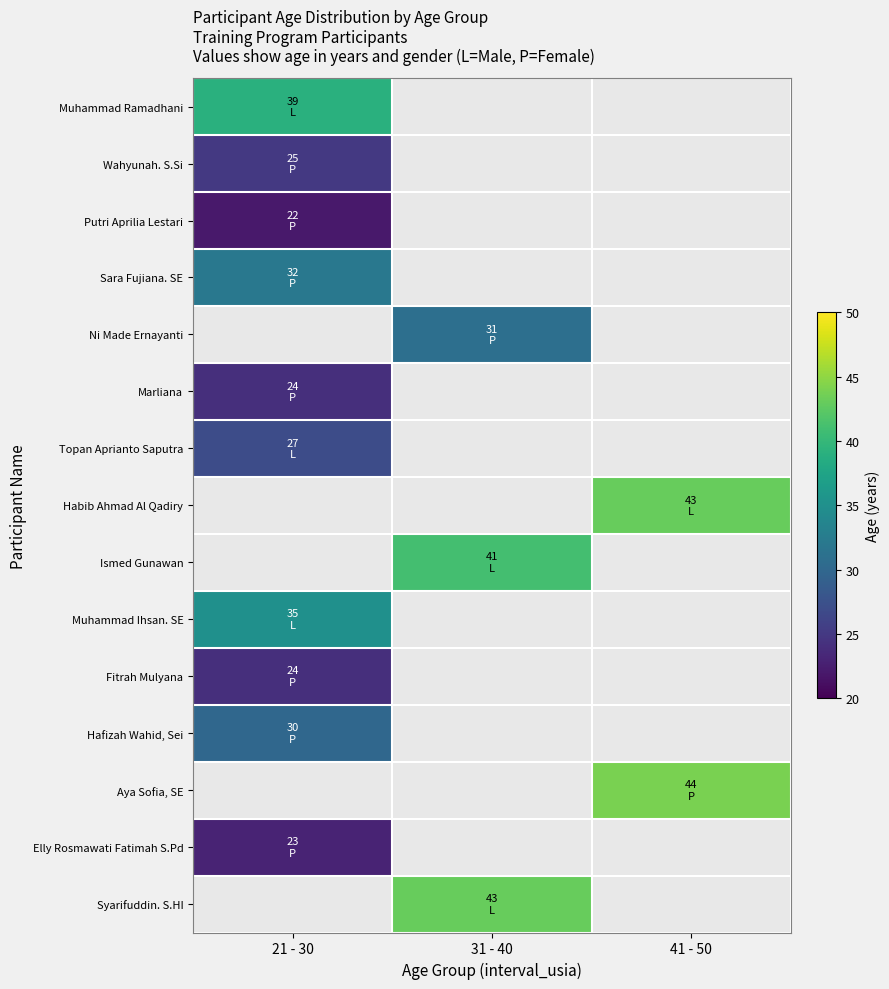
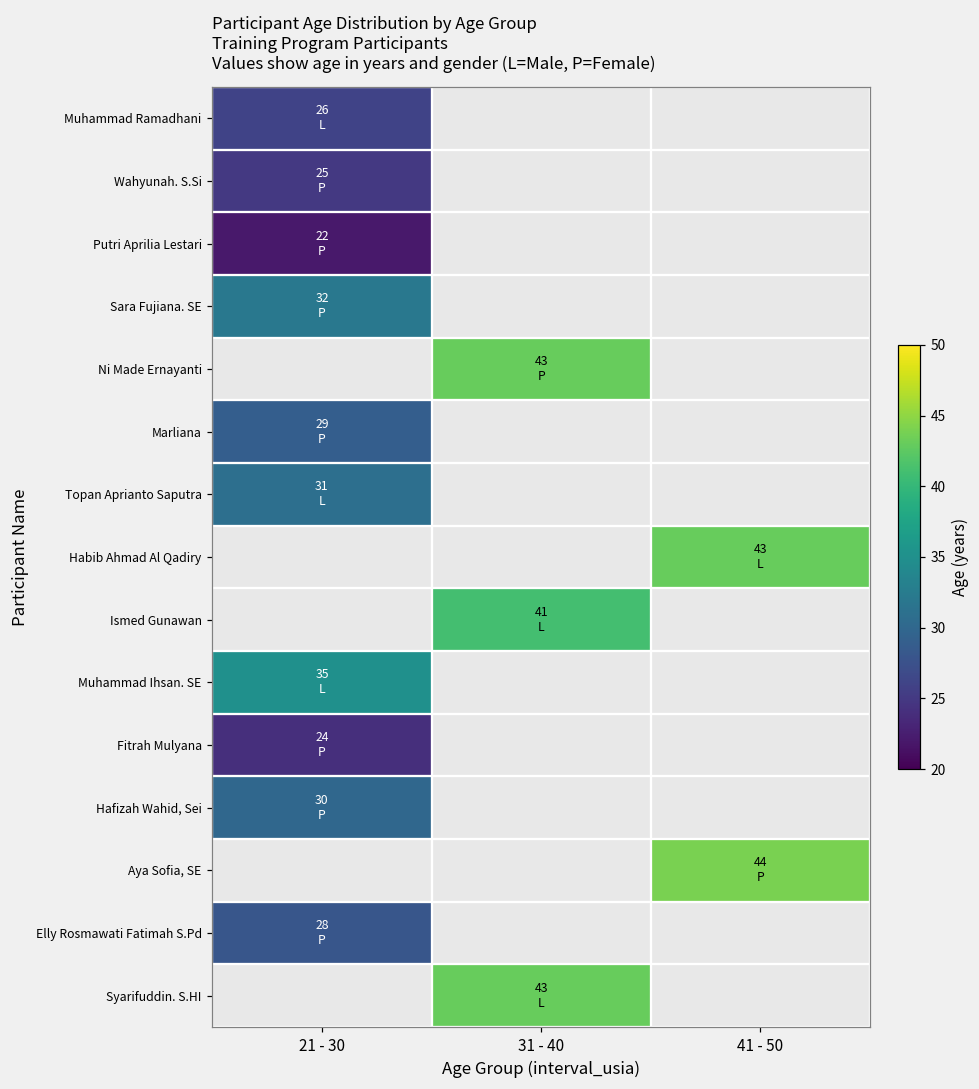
Muhammad Ramadhani, 21 - 30: 39 -> 26
Ni Made Ernayanti, 31 - 40: 31 -> 43
Marliana, 21 - 30: 24 -> 29
Topan Aprianto Saputra, 21 - 30: 27 -> 31
Elly Rosmawati Fatimah S.Pd, 21 - 30: 23 -> 28
